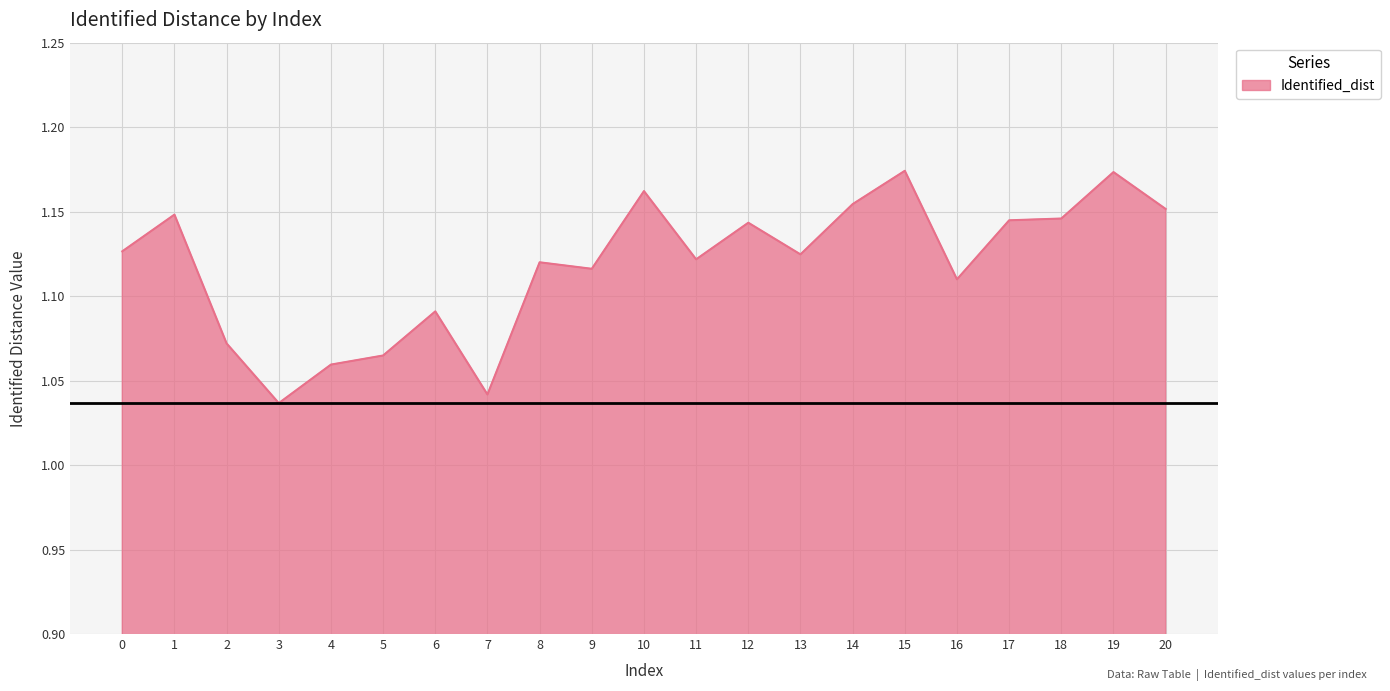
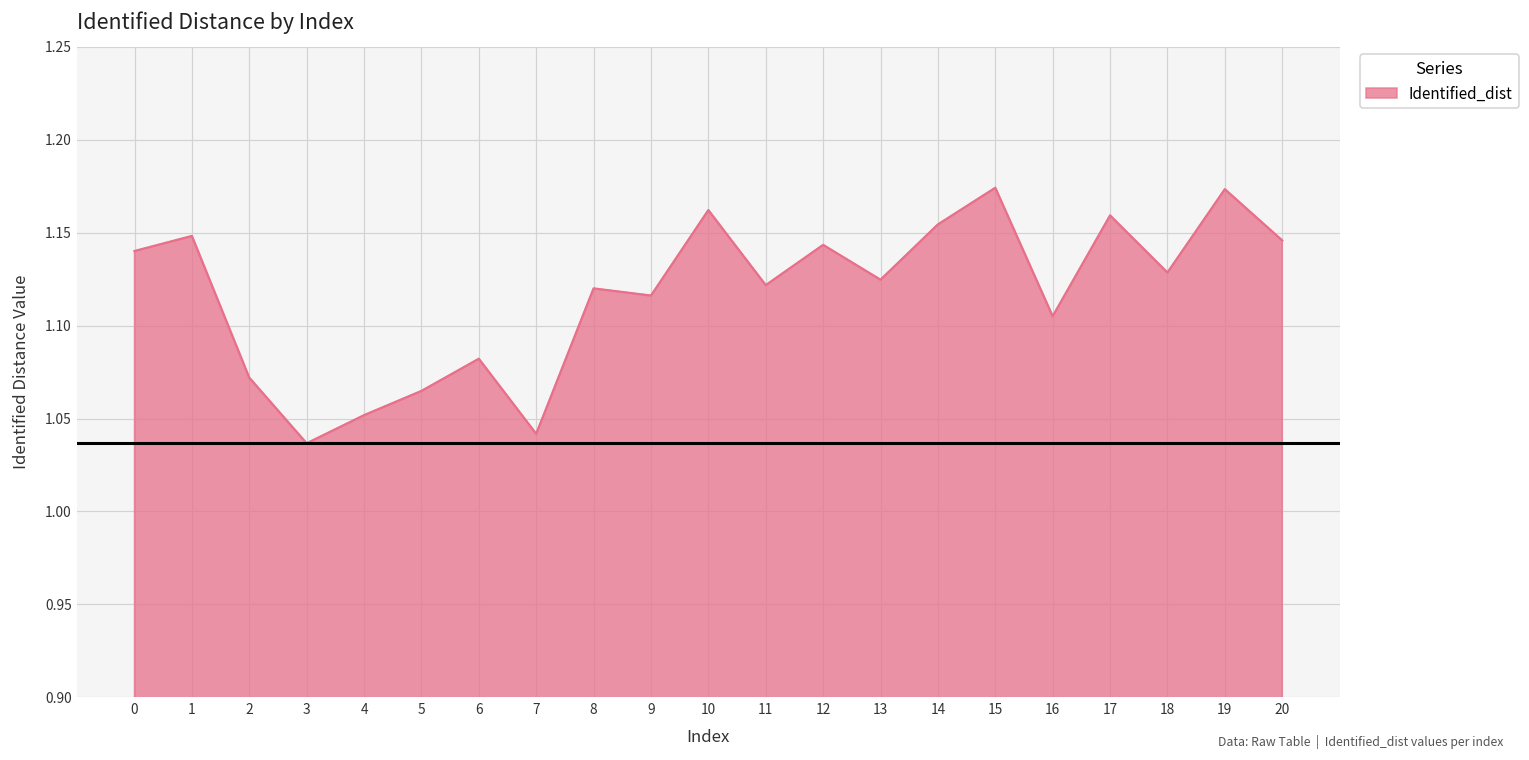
0: 1.127 -> 1.140
4: 1.059 -> 1.052
6: 1.091 -> 1.082
16: 1.110 -> 1.105
17: 1.145 -> 1.159
18: 1.146 -> 1.129
20: 1.152 -> 1.146
